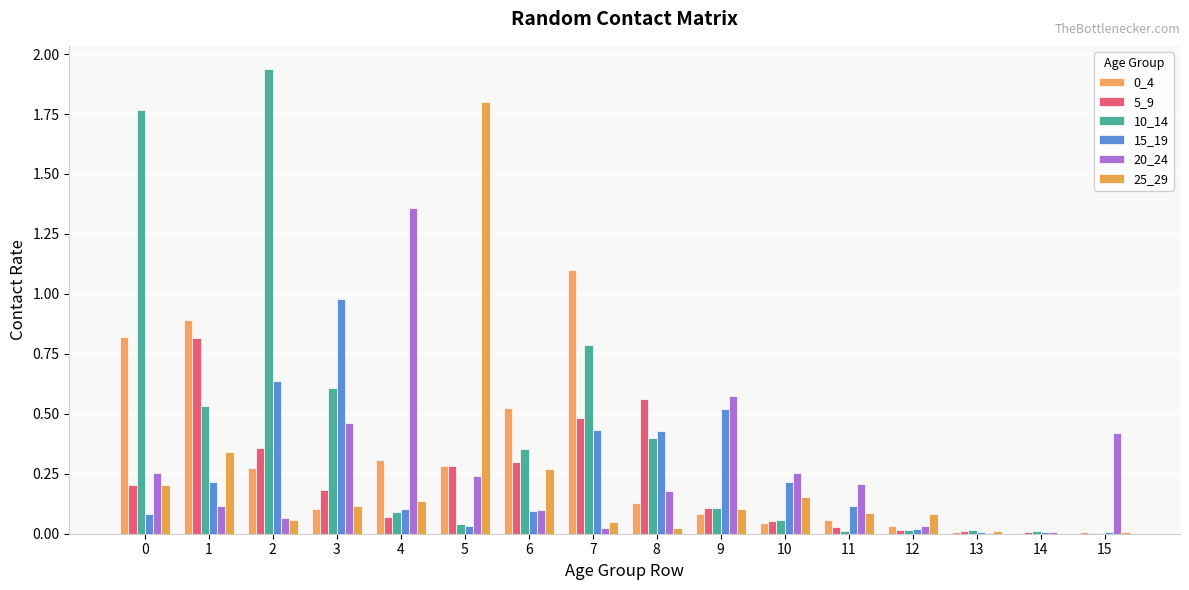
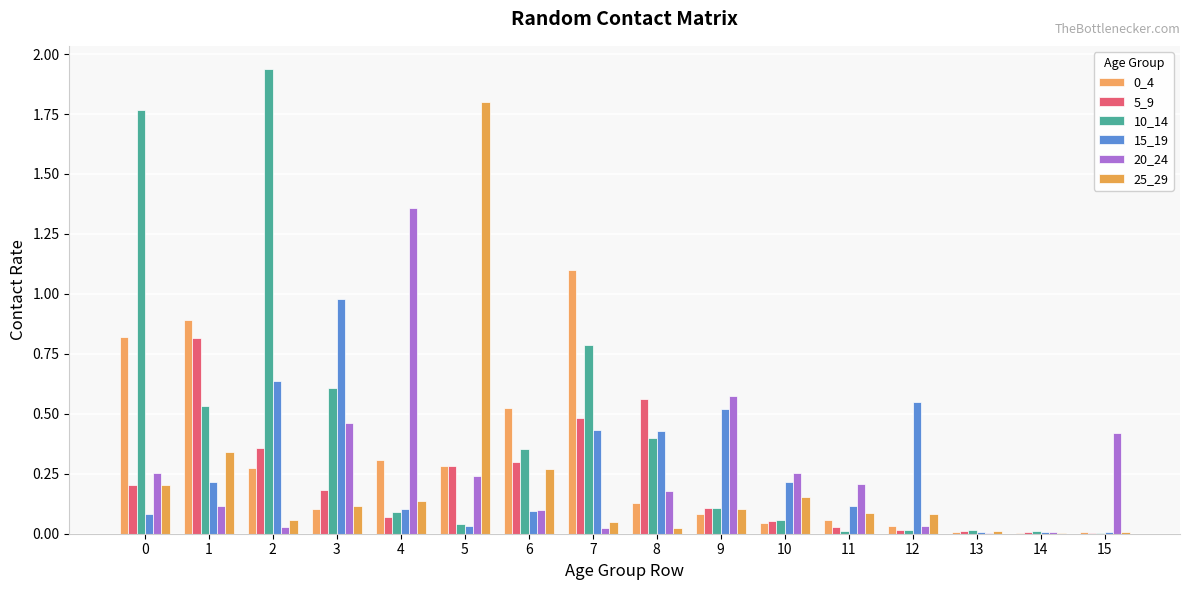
20_24, 2: 0.07 -> 0.03
15_19, 12: 0.02 -> 0.55
